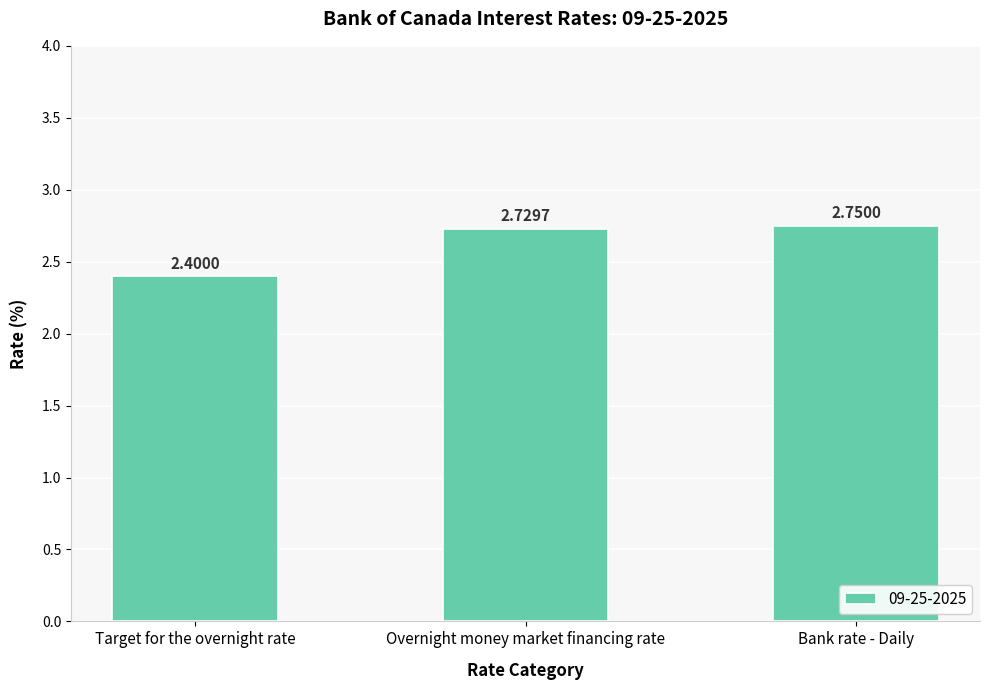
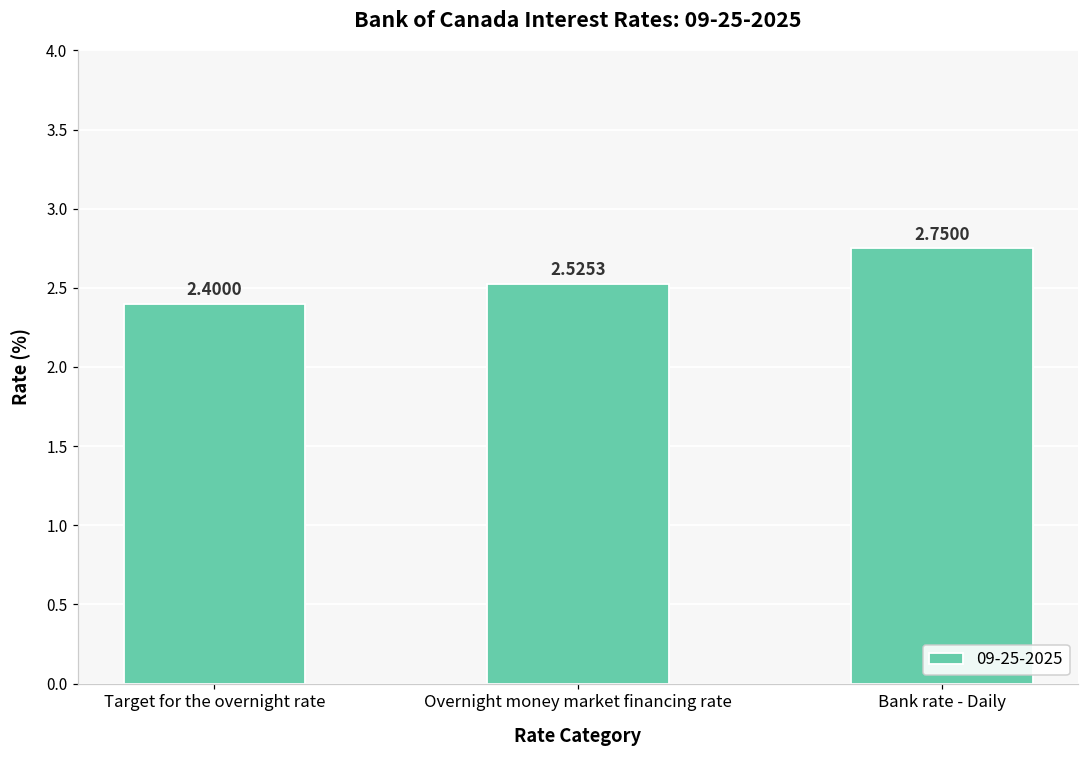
Overnight money market financing rate: 2.7297 -> 2.5253
